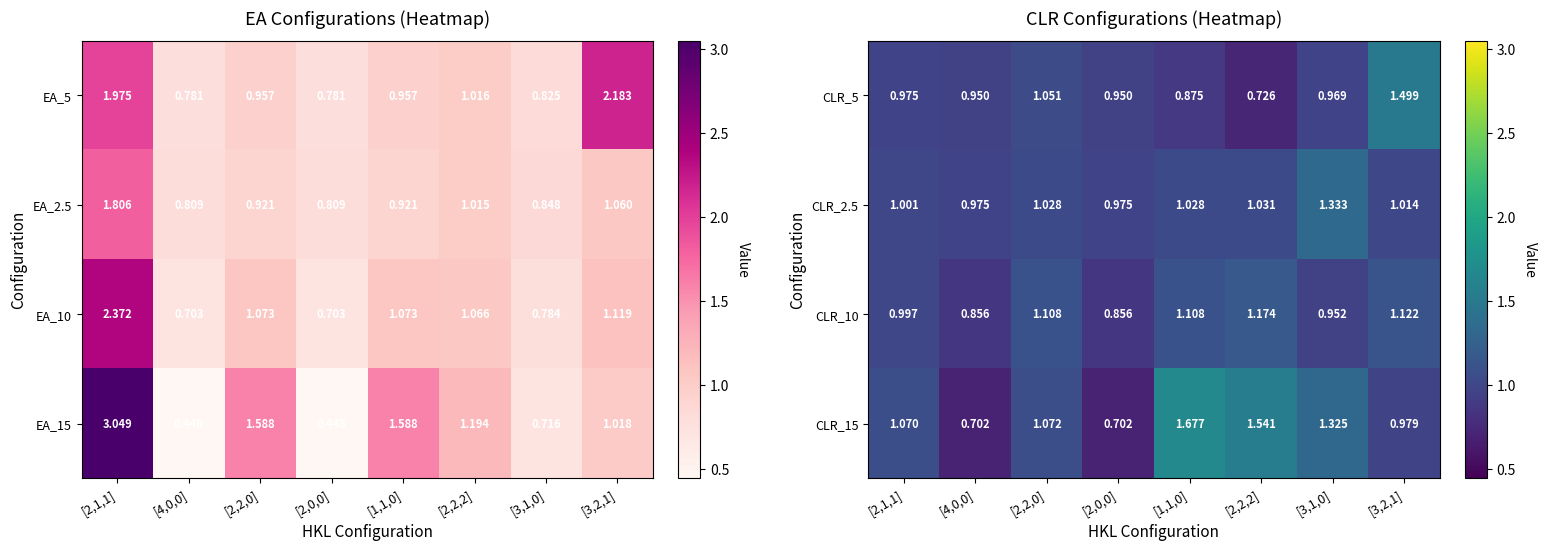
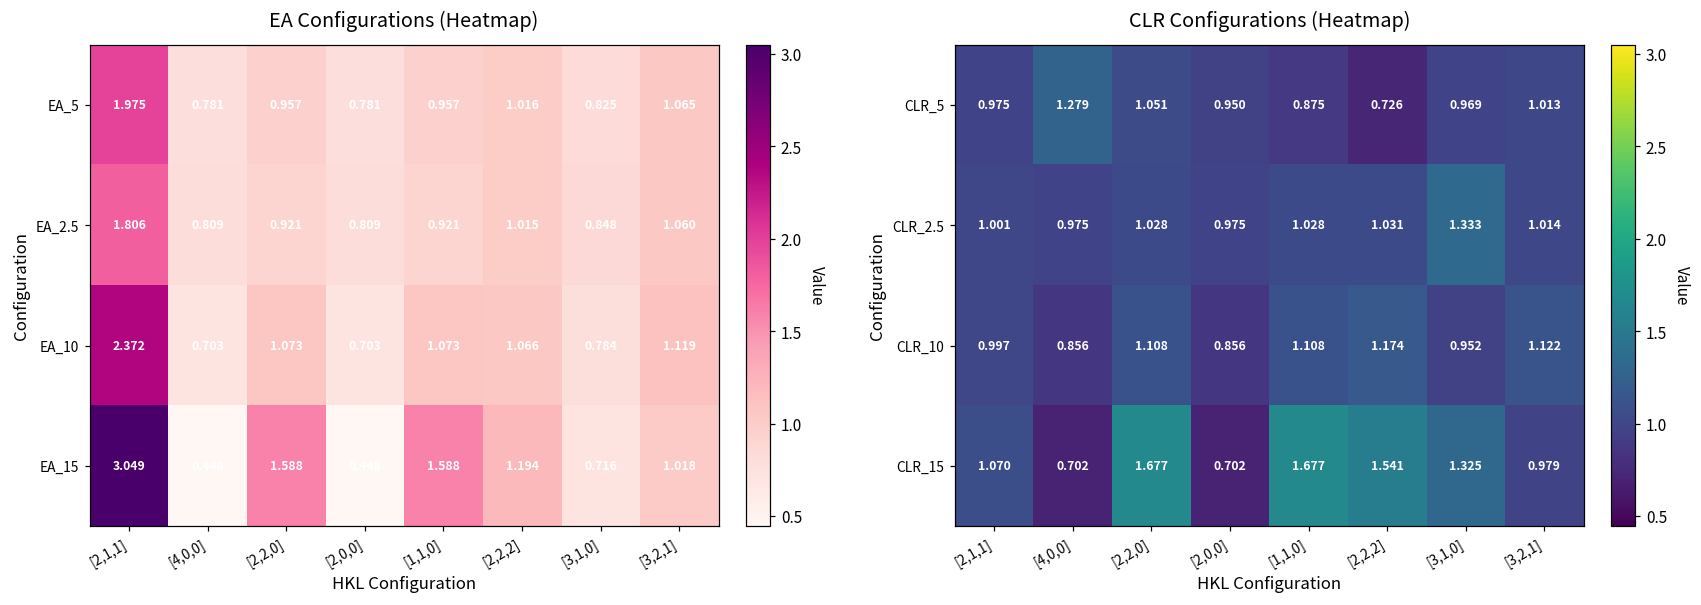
EA Configurations (Heatmap), EA_5, [3,2,1]: 2.183 -> 1.065
CLR Configurations (Heatmap), CLR_5, [4,0,0]: 0.950 -> 1.279
CLR Configurations (Heatmap), CLR_5, [3,2,1]: 1.499 -> 1.013
CLR Configurations (Heatmap), CLR_15, [2,2,0]: 1.072 -> 1.677
